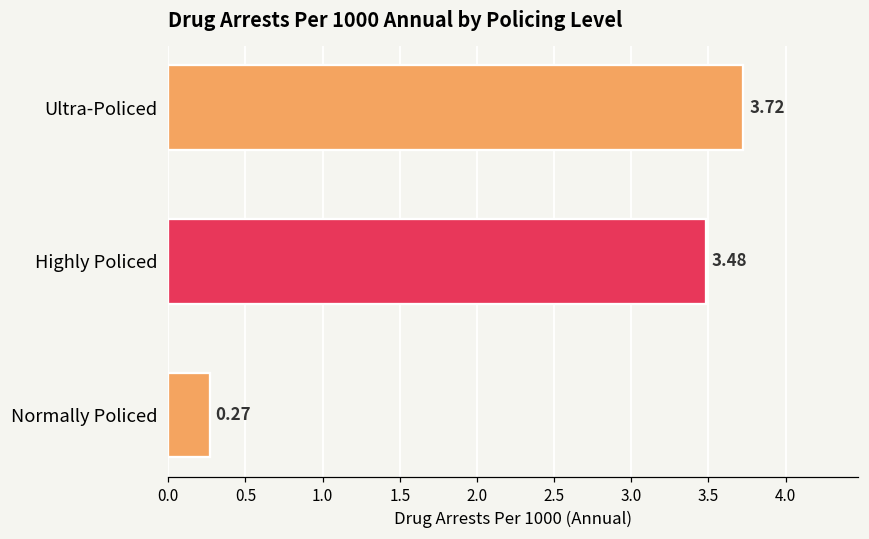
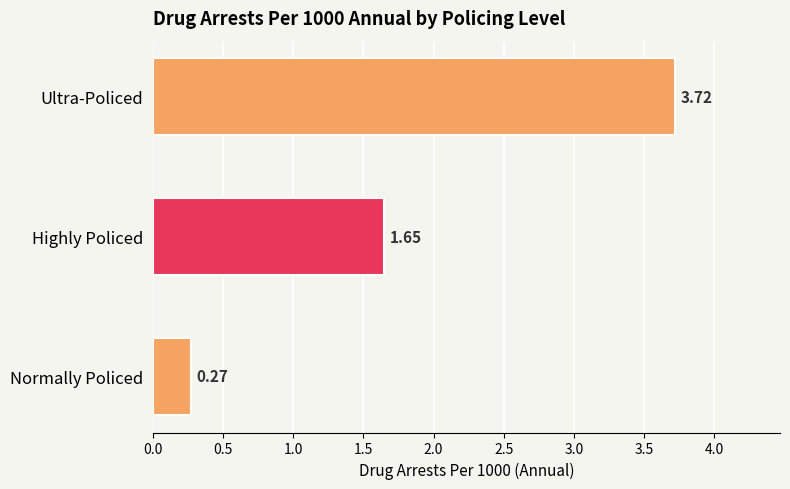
Highly Policed: 3.48 -> 1.65
